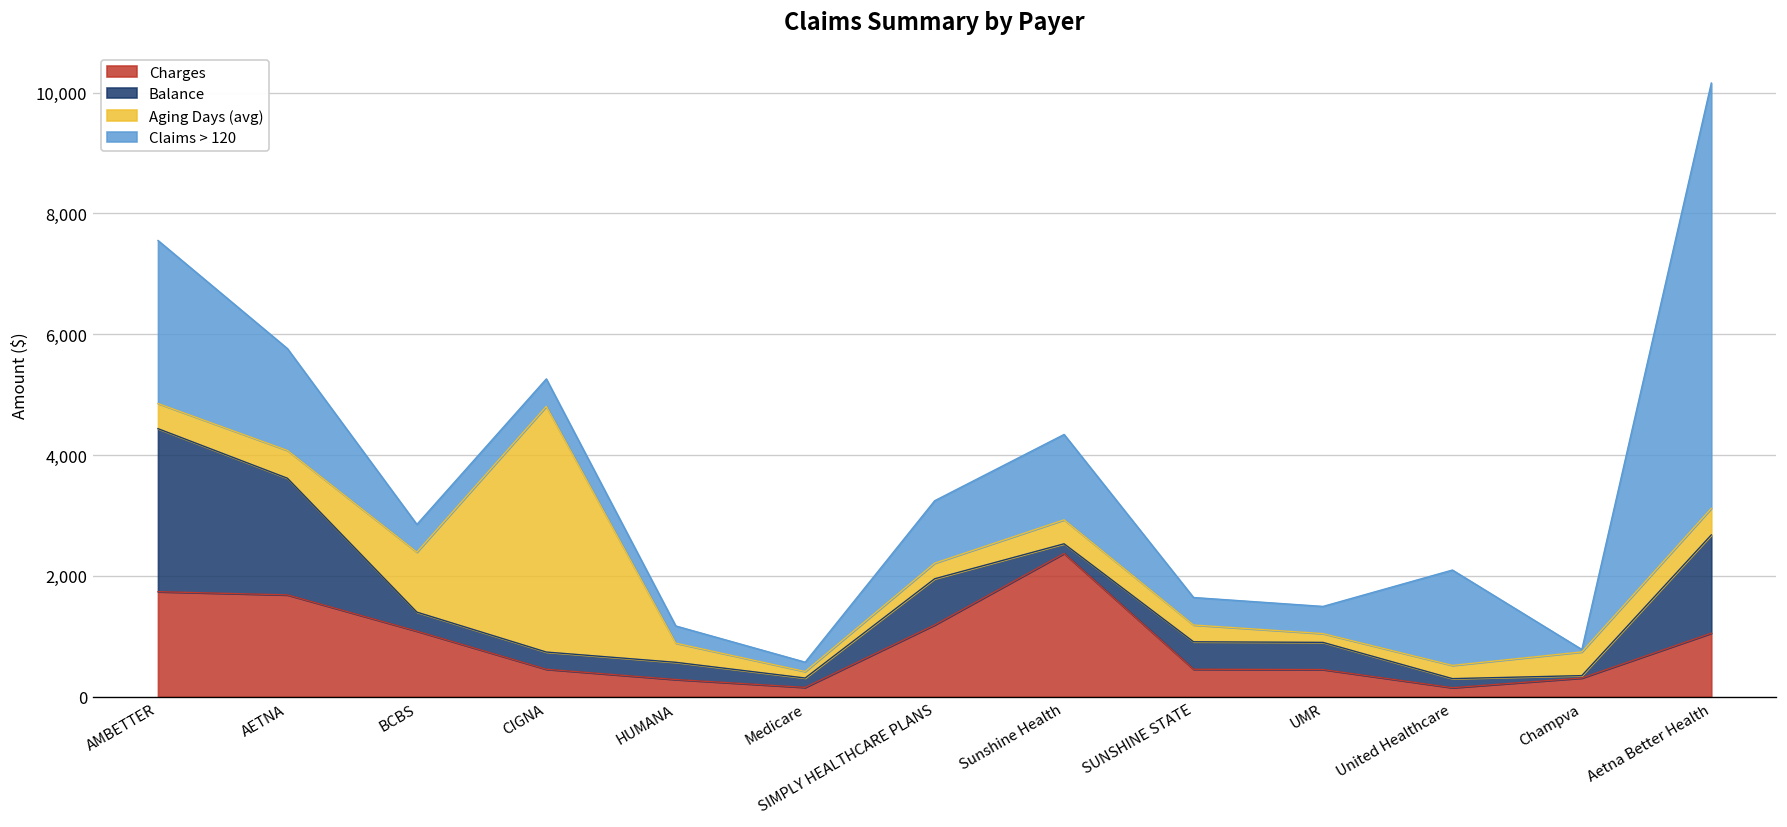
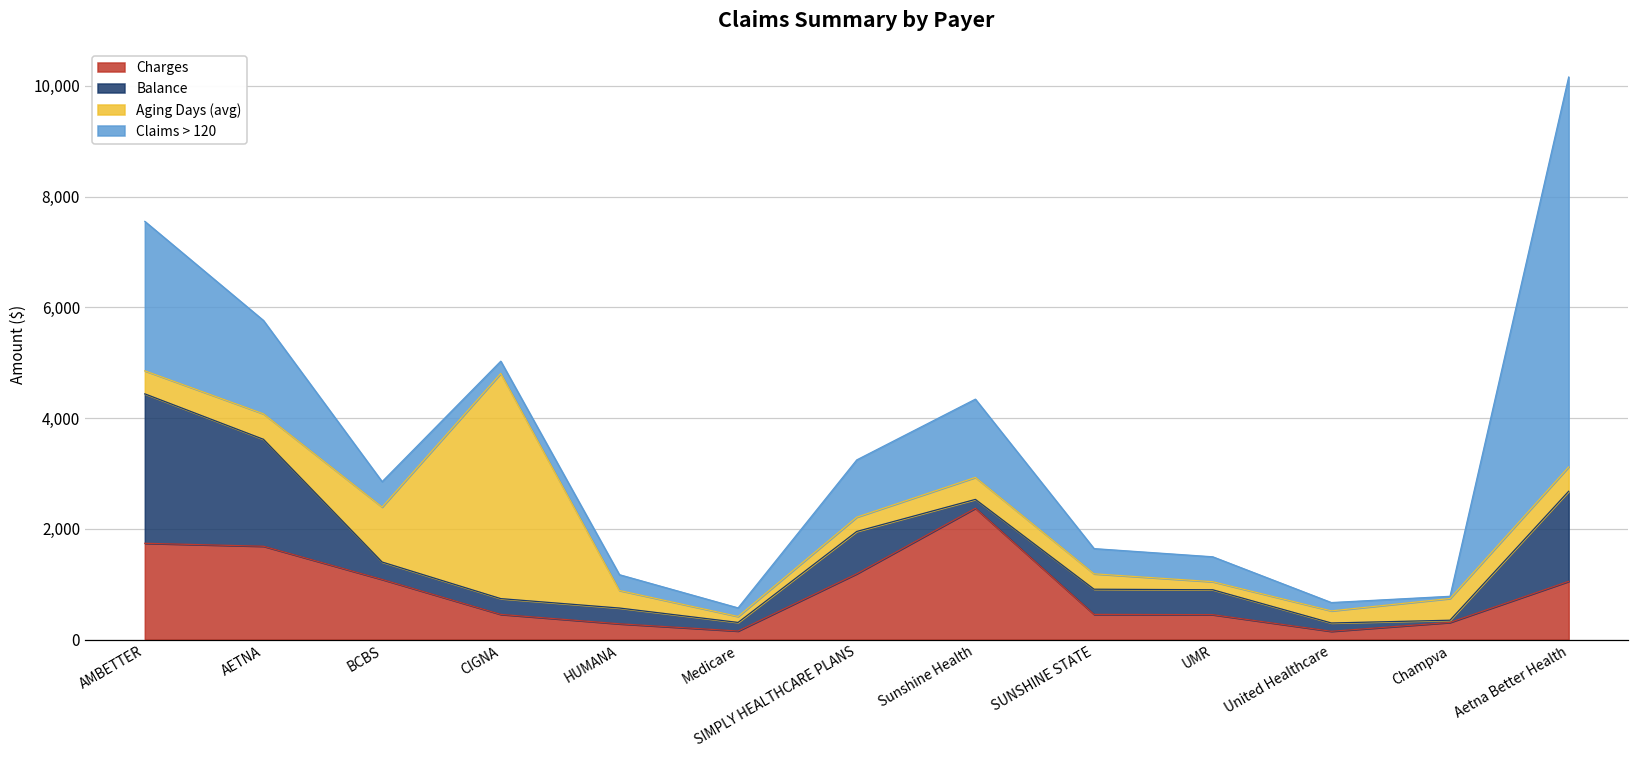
Claims > 120, CIGNA: 500 -> 200
Claims > 120, United Healthcare: 1,600 -> 200
